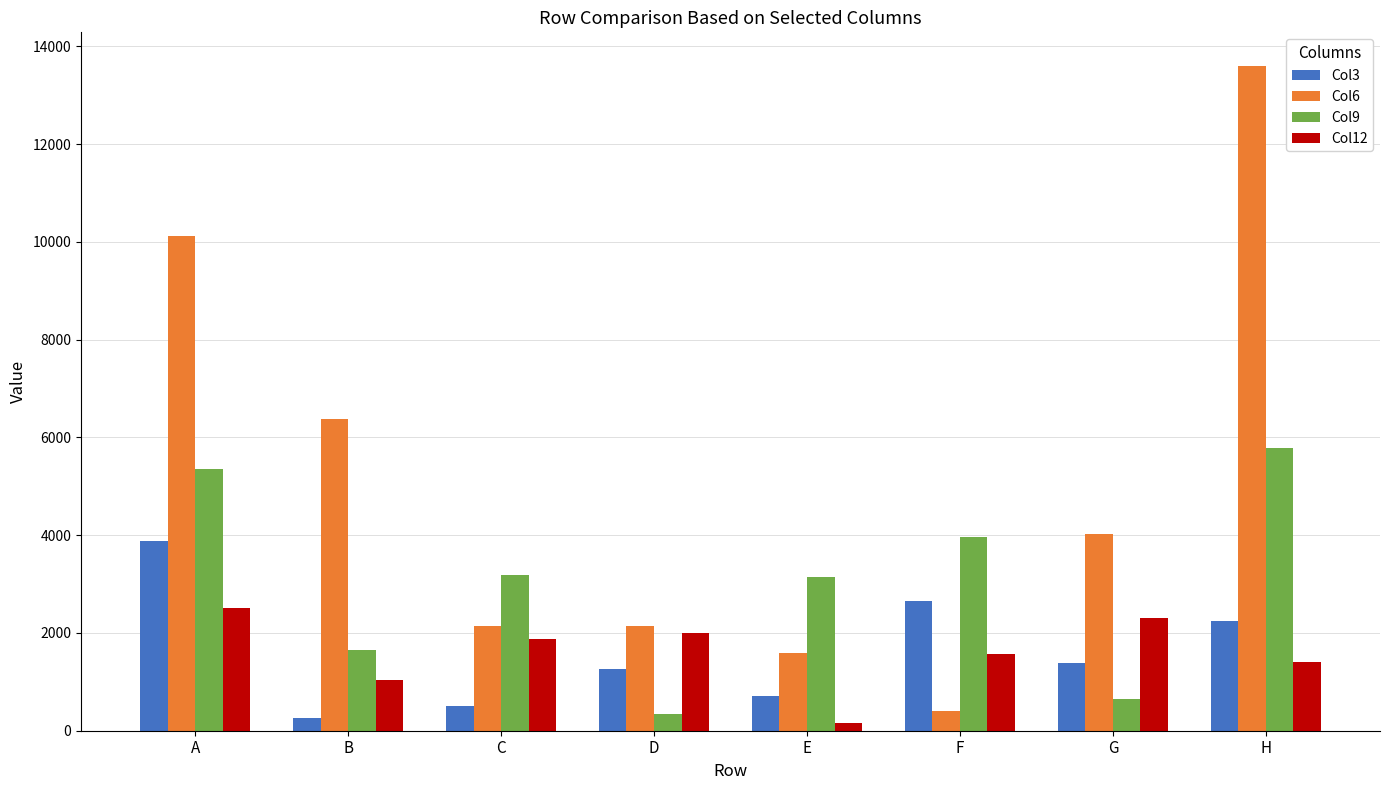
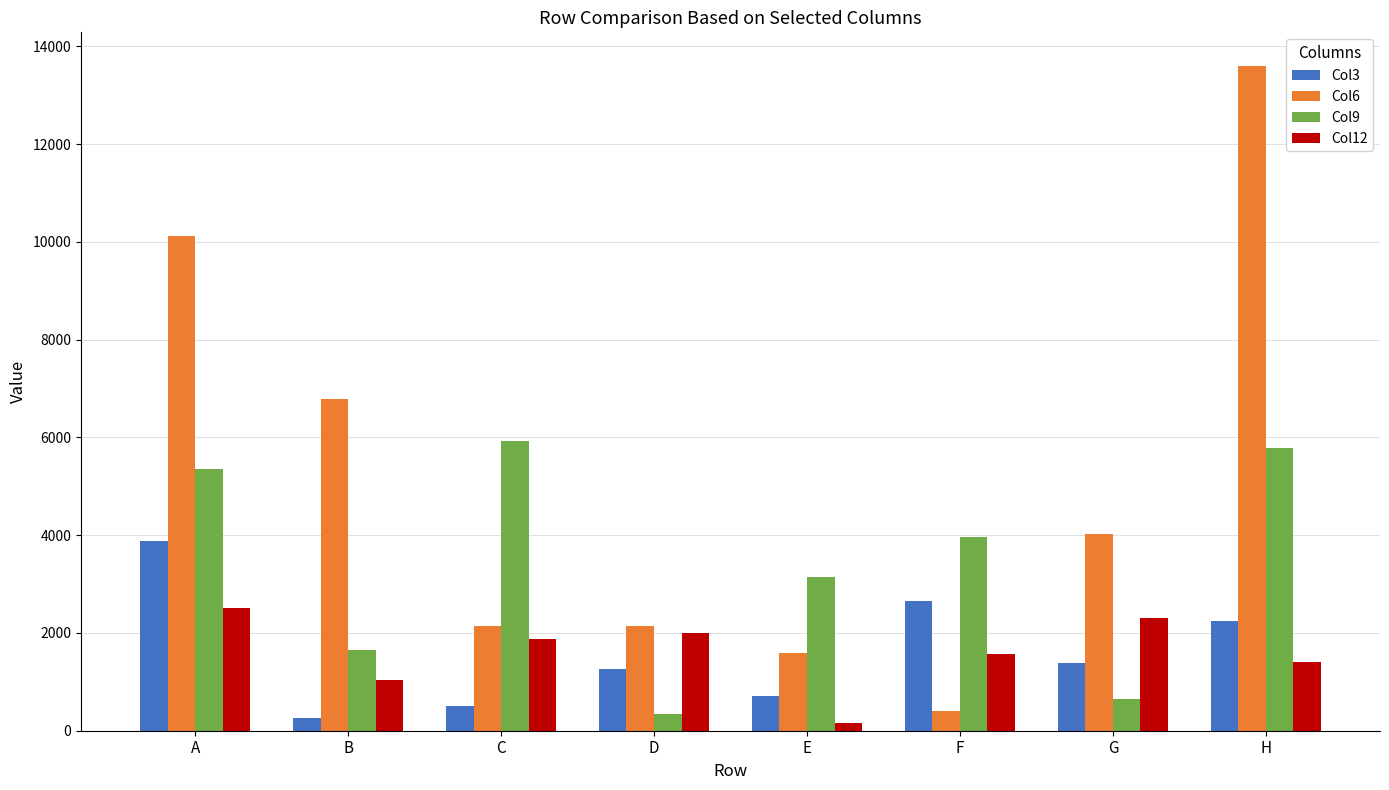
Col6, B: 6400 -> 6800
Col9, C: 3200 -> 5900
